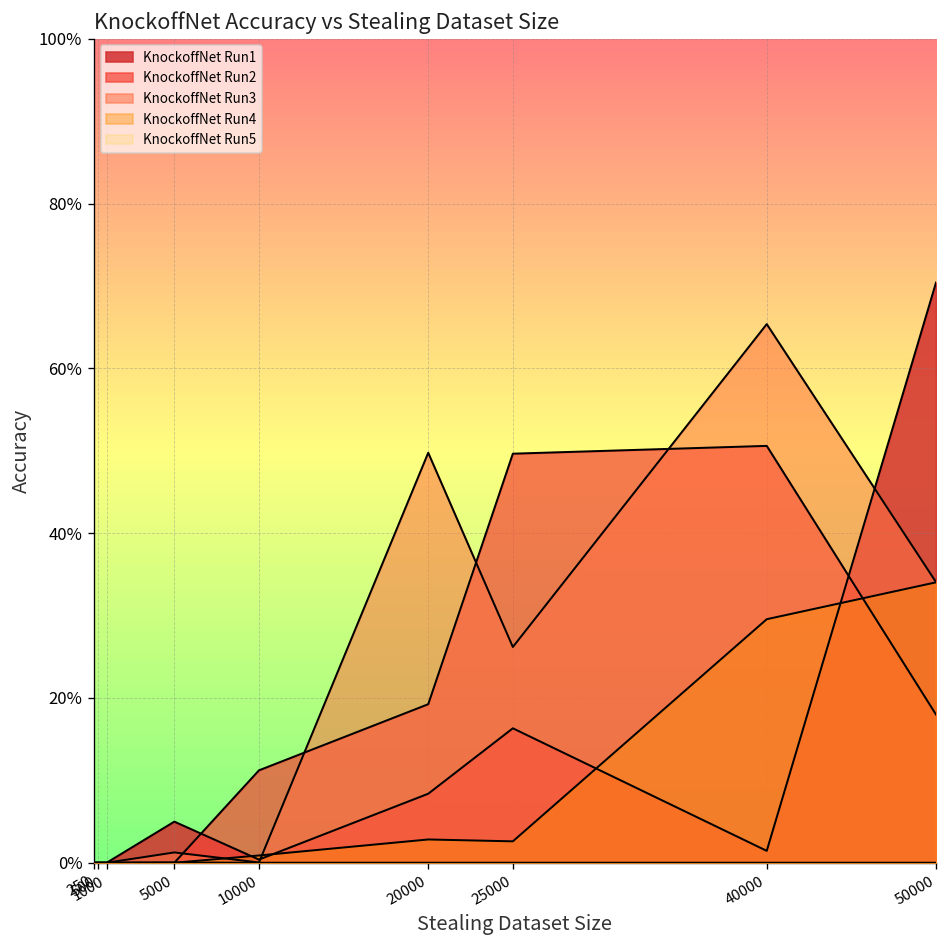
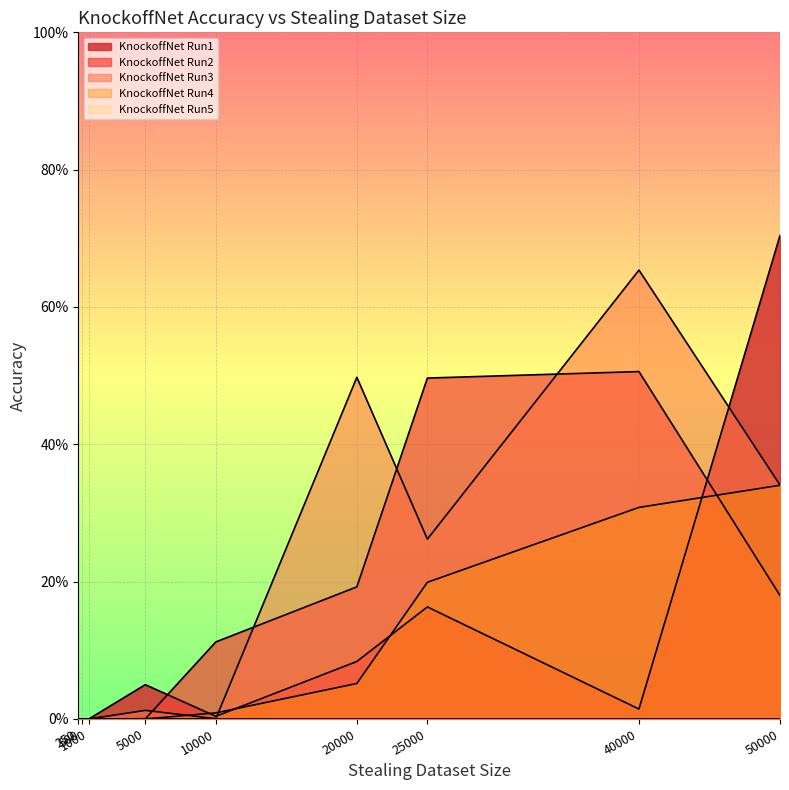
KnockoffNet Run4, 20000: 3% -> 5%
KnockoffNet Run4, 25000: 3% -> 20%
KnockoffNet Run4, 40000: 30% -> 31%
